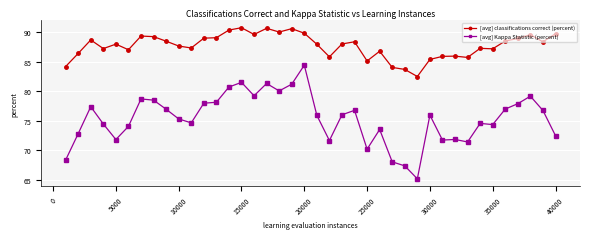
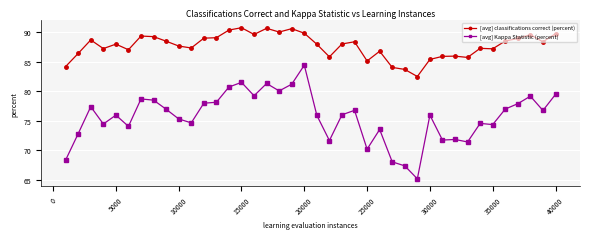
[avg] Kappa Statistic (percent), 5000: 72 -> 76
[avg] Kappa Statistic (percent), 40000: 72 -> 79
